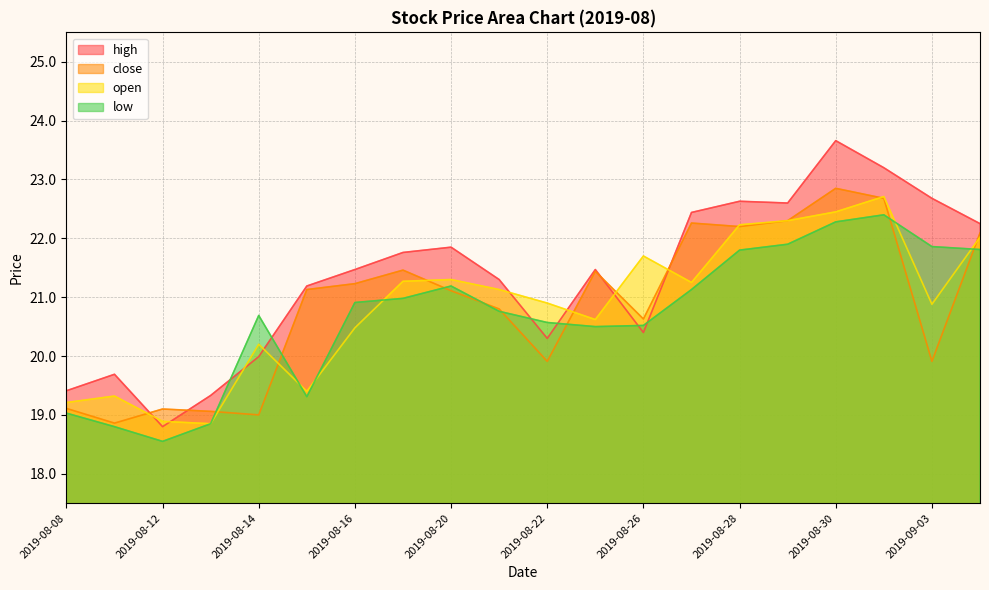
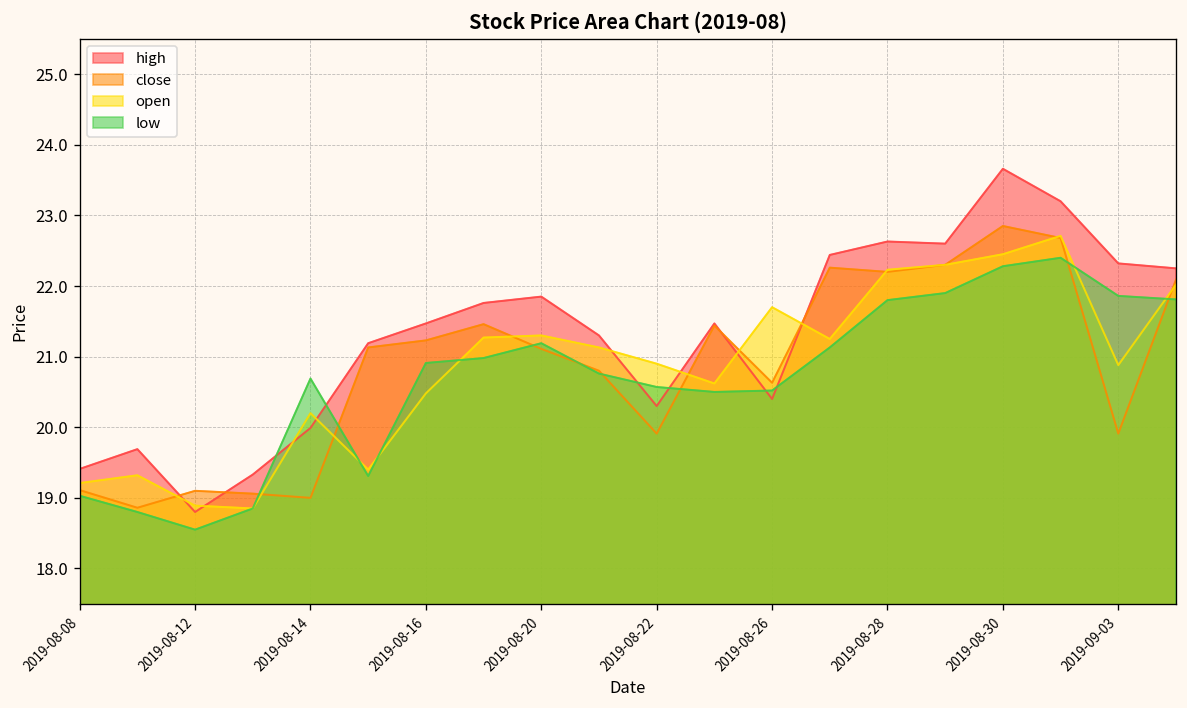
high, 2019-09-03: 22.7 -> 22.3
